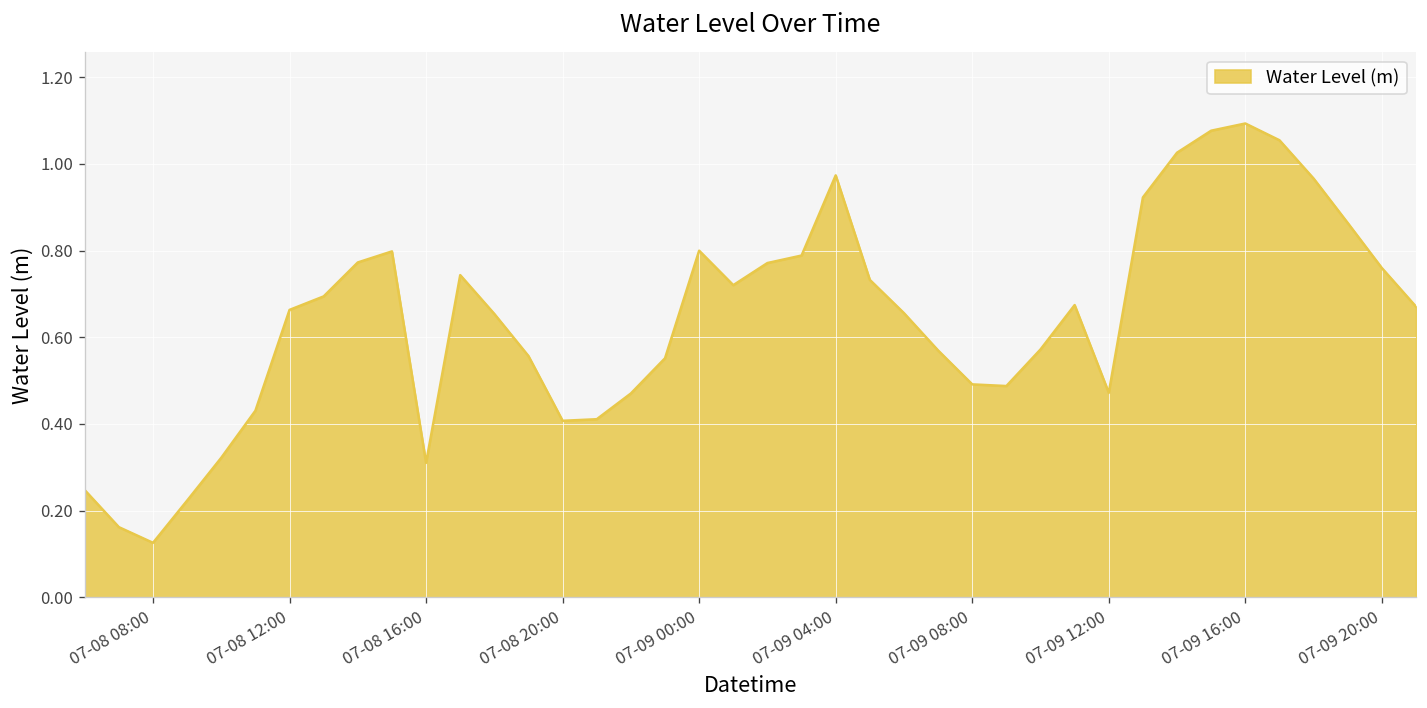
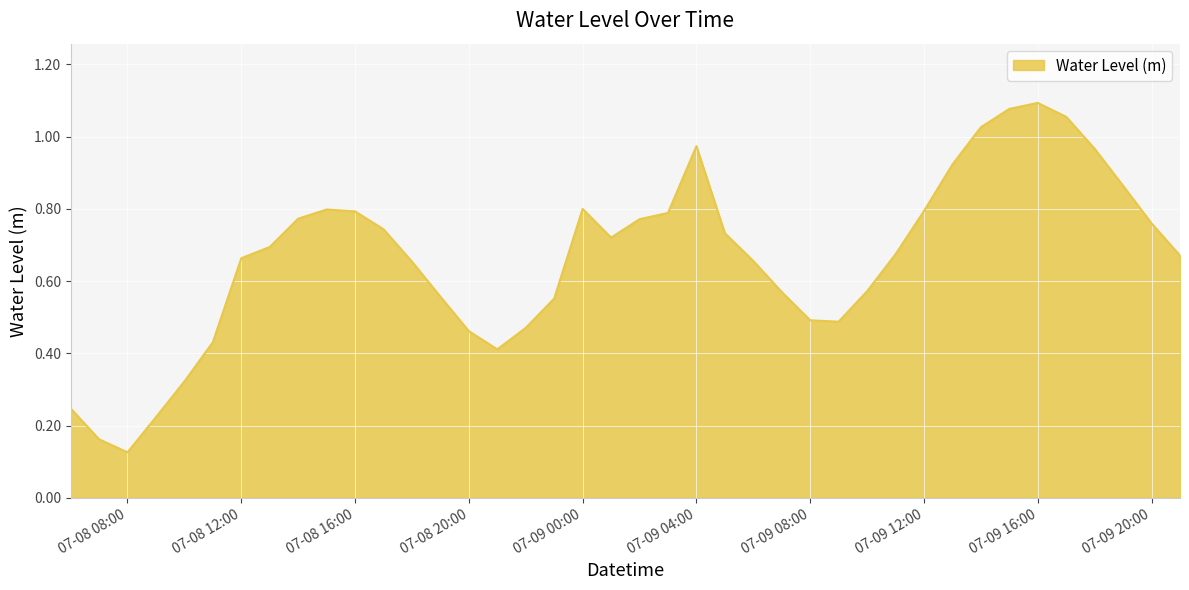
07-08 16:00: 0.31 -> 0.79
07-08 20:00: 0.41 -> 0.46
07-09 12:00: 0.47 -> 0.79
